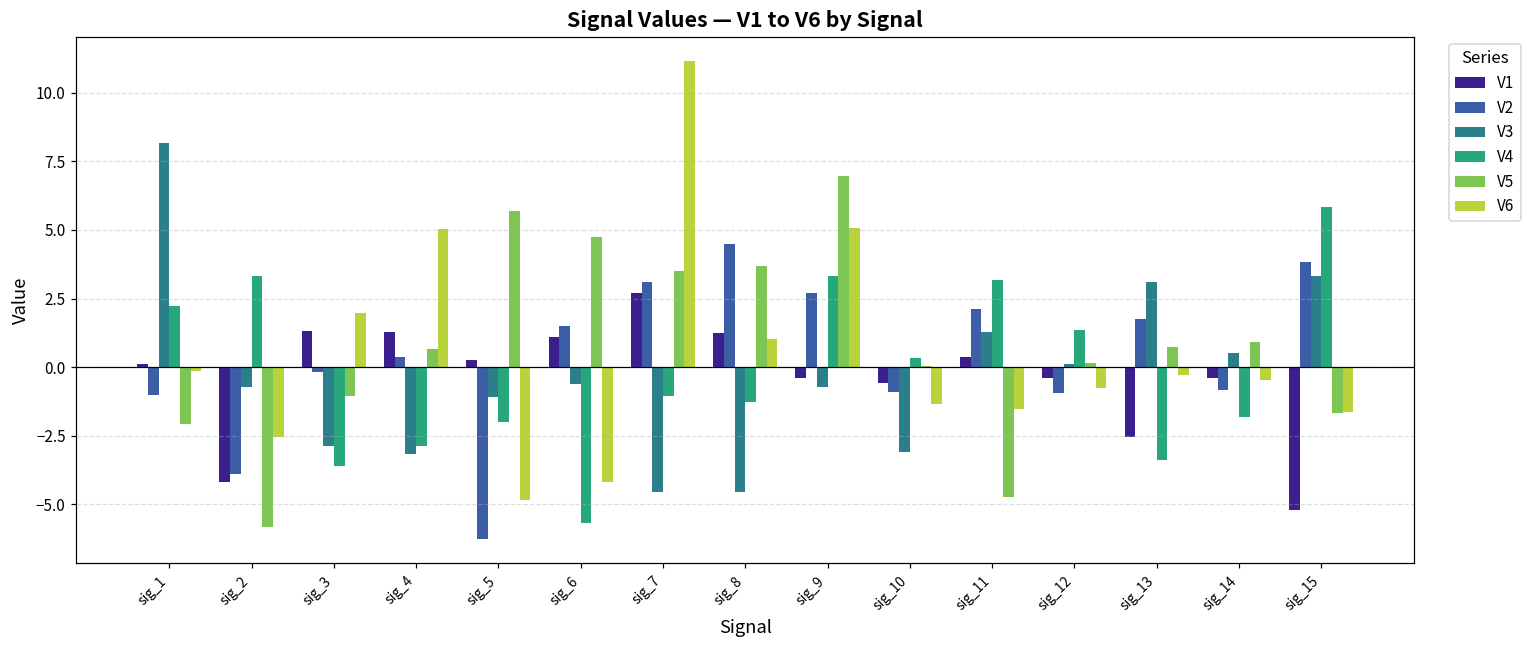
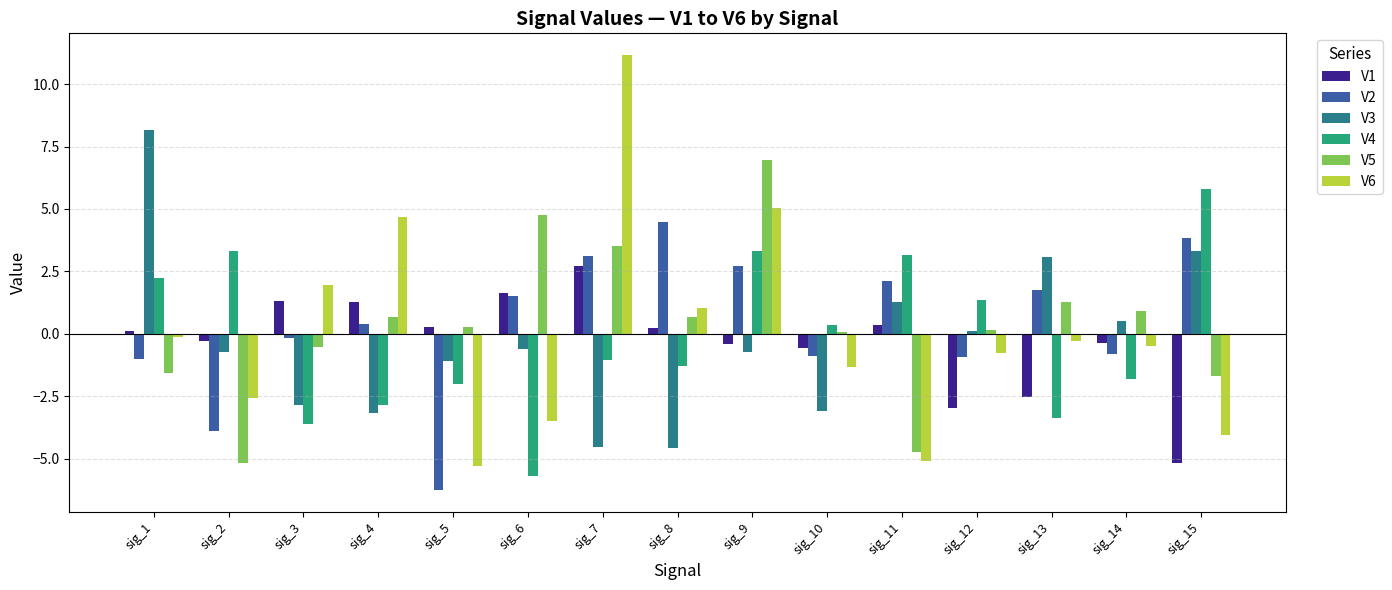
V5, sig_1: -2.1 -> -1.6
V1, sig_2: -4.2 -> -0.3
V5, sig_2: -5.8 -> -5.2
V5, sig_3: -1.0 -> -0.5
V6, sig_4: 5.0 -> 4.7
V5, sig_5: 5.7 -> 0.3
V6, sig_5: -4.8 -> -5.3
V1, sig_6: 1.1 -> 1.7
V6, sig_6: -4.2 -> -3.5
V1, sig_8: 1.2 -> 0.2
V5, sig_8: 3.7 -> 0.7
V6, sig_11: -1.5 -> -5.1
V1, sig_12: -0.4 -> -3.0
V5, sig_13: 0.7 -> 1.3
V6, sig_15: -1.6 -> -4.0
